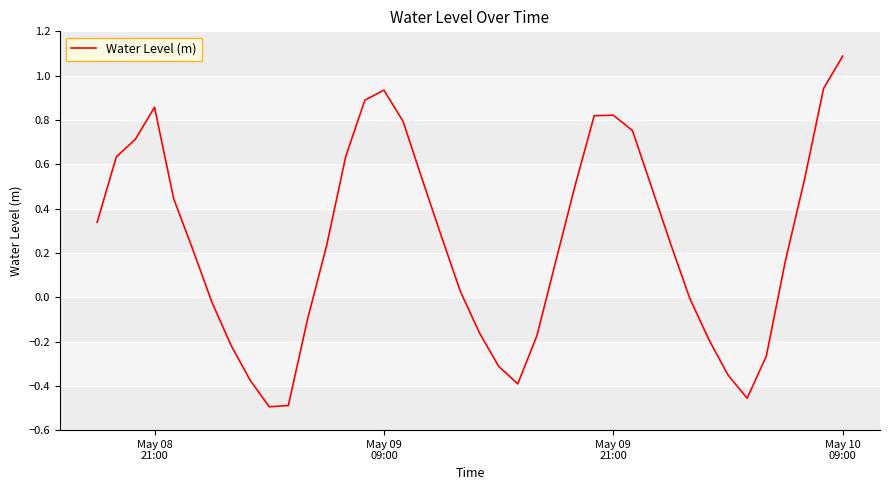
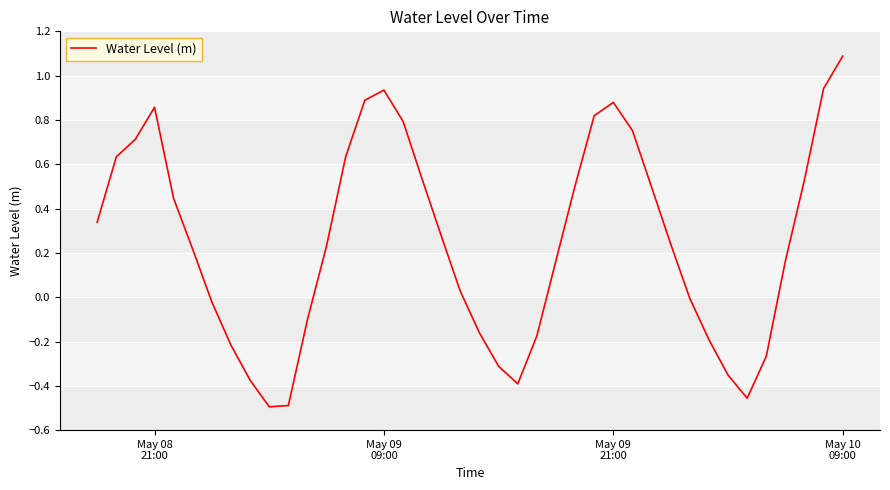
May 09 21:00: 0.82 -> 0.88
